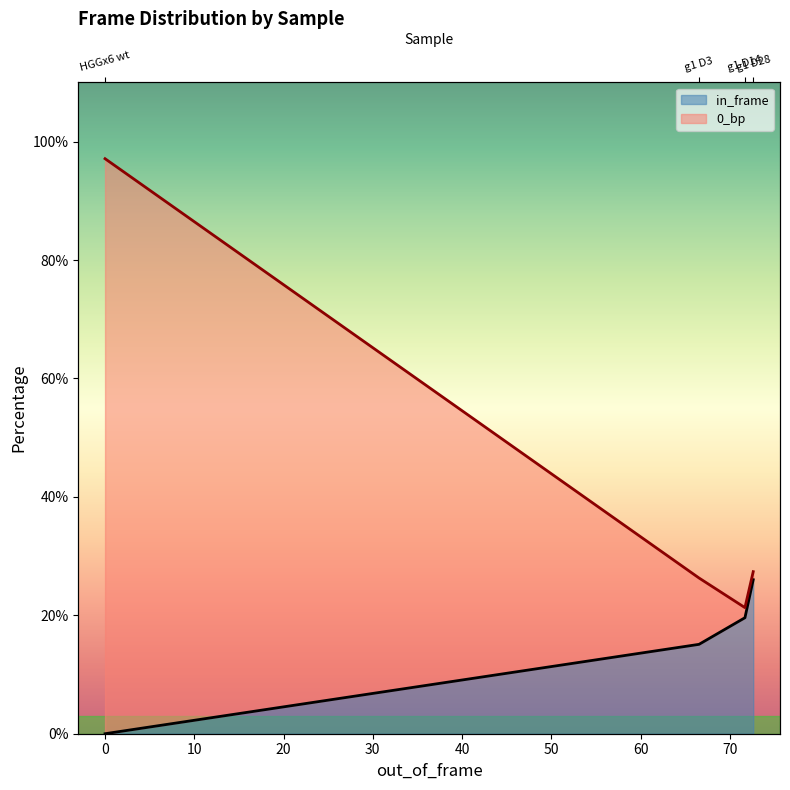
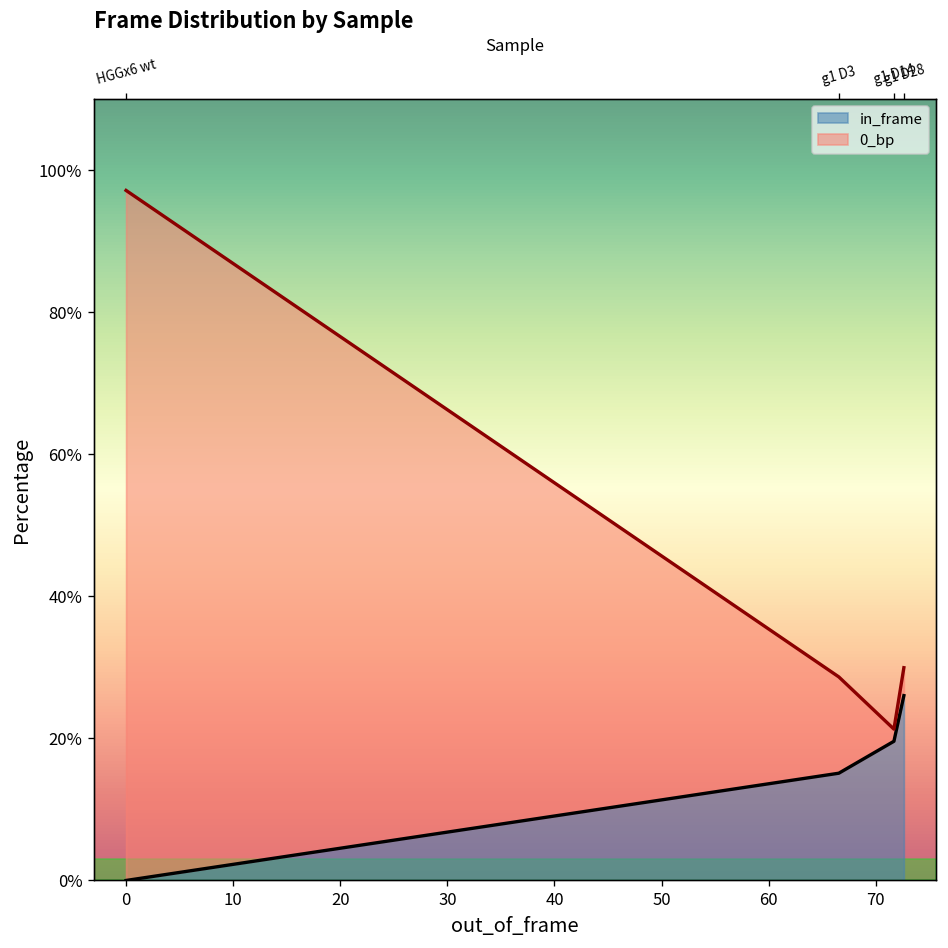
0_bp, g1 D3: 11% -> 14%
0_bp, g1 D28: 1% -> 4%
